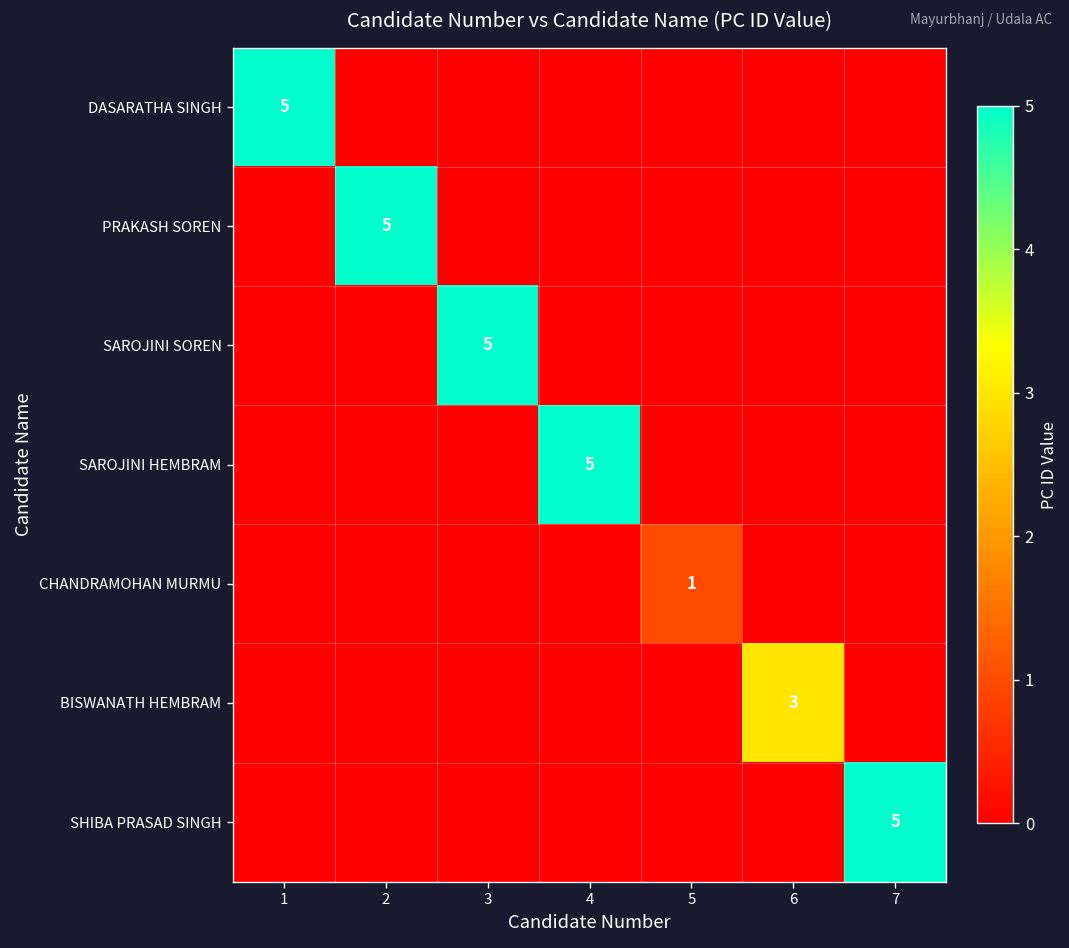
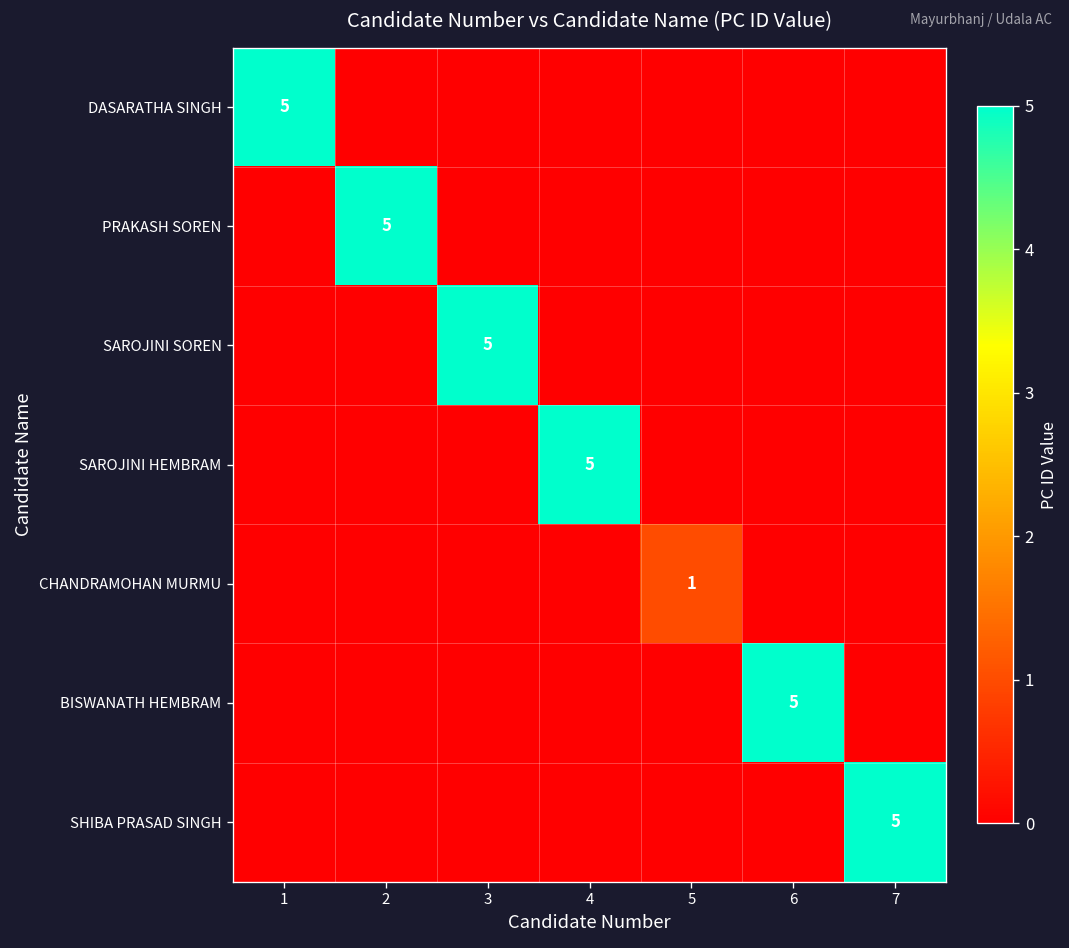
BISWANATH HEMBRAM, 6: 3 -> 5
